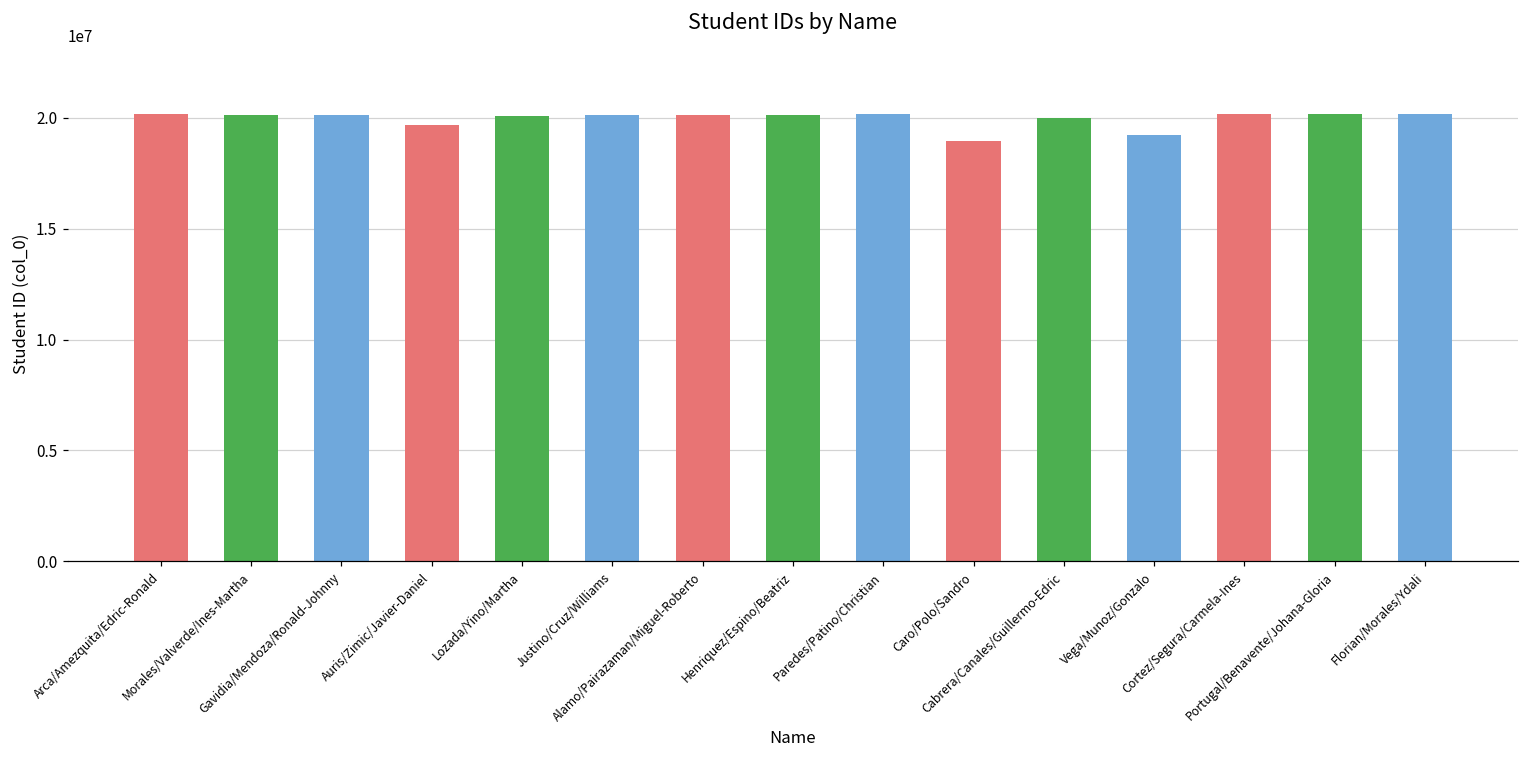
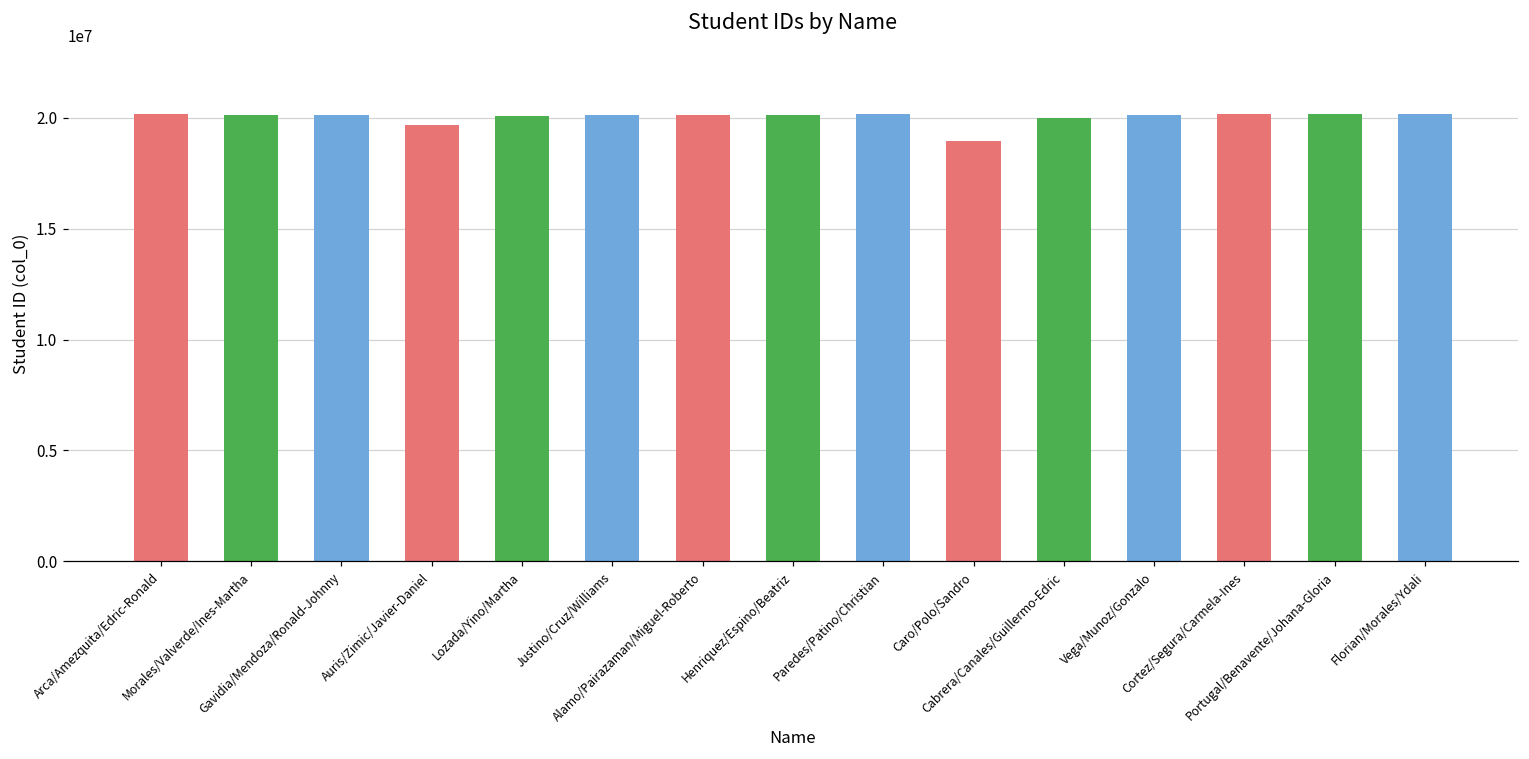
Vega/Munoz/Gonzalo: 19200000 -> 20100000
